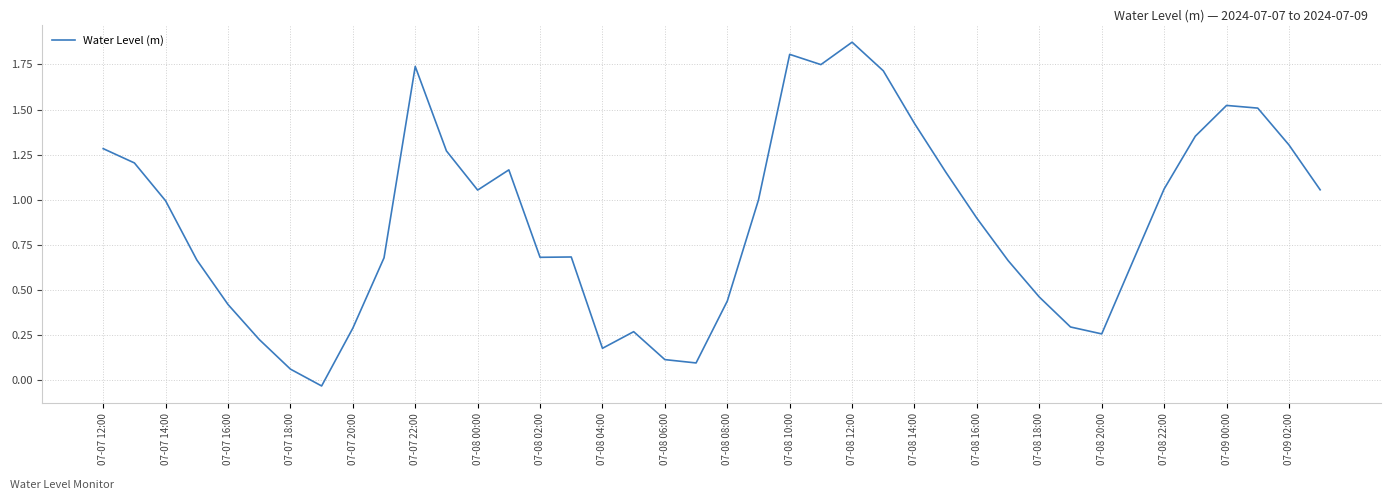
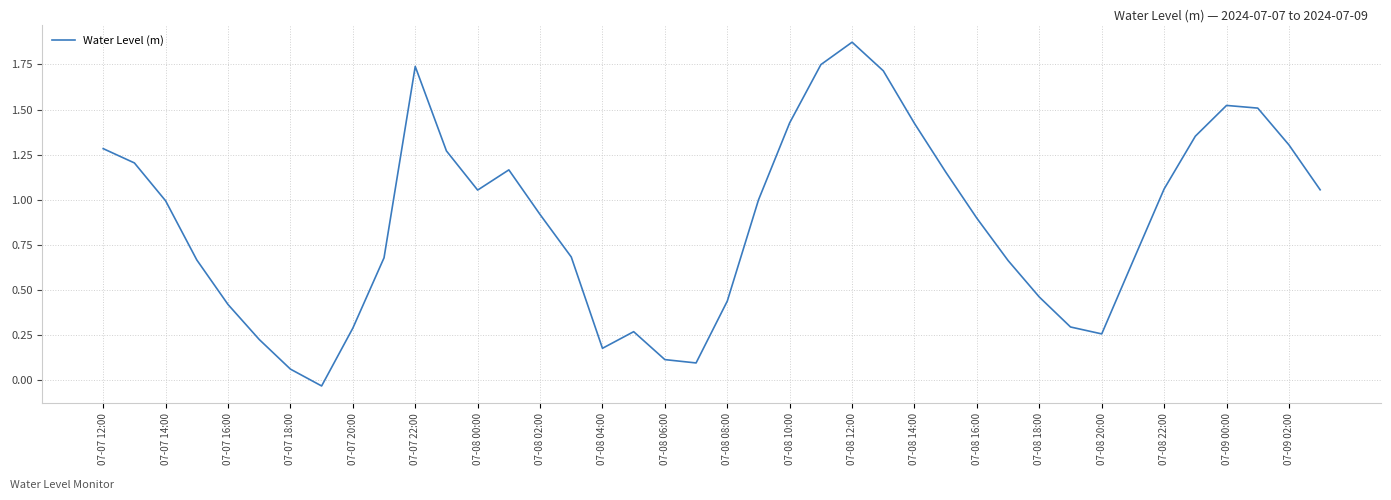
07-08 02:00: 0.68 -> 0.92
07-08 10:00: 1.81 -> 1.43
